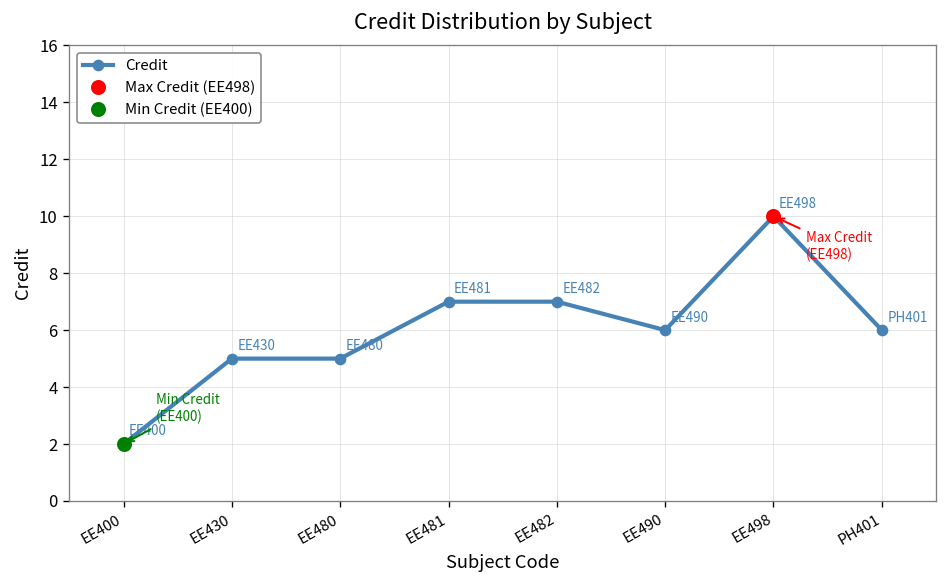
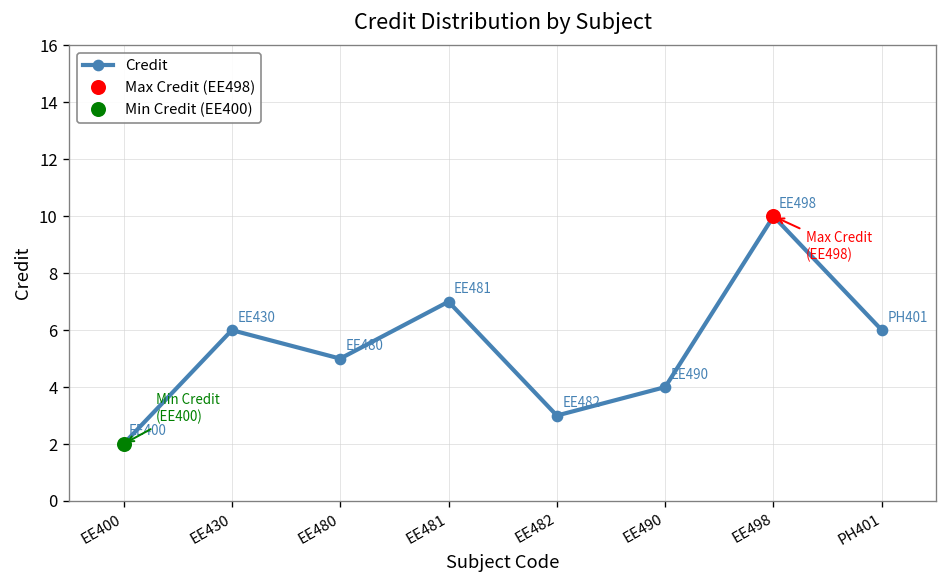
Credit, EE430: 5 -> 6
Credit, EE482: 7 -> 3
Credit, EE490: 6 -> 4
